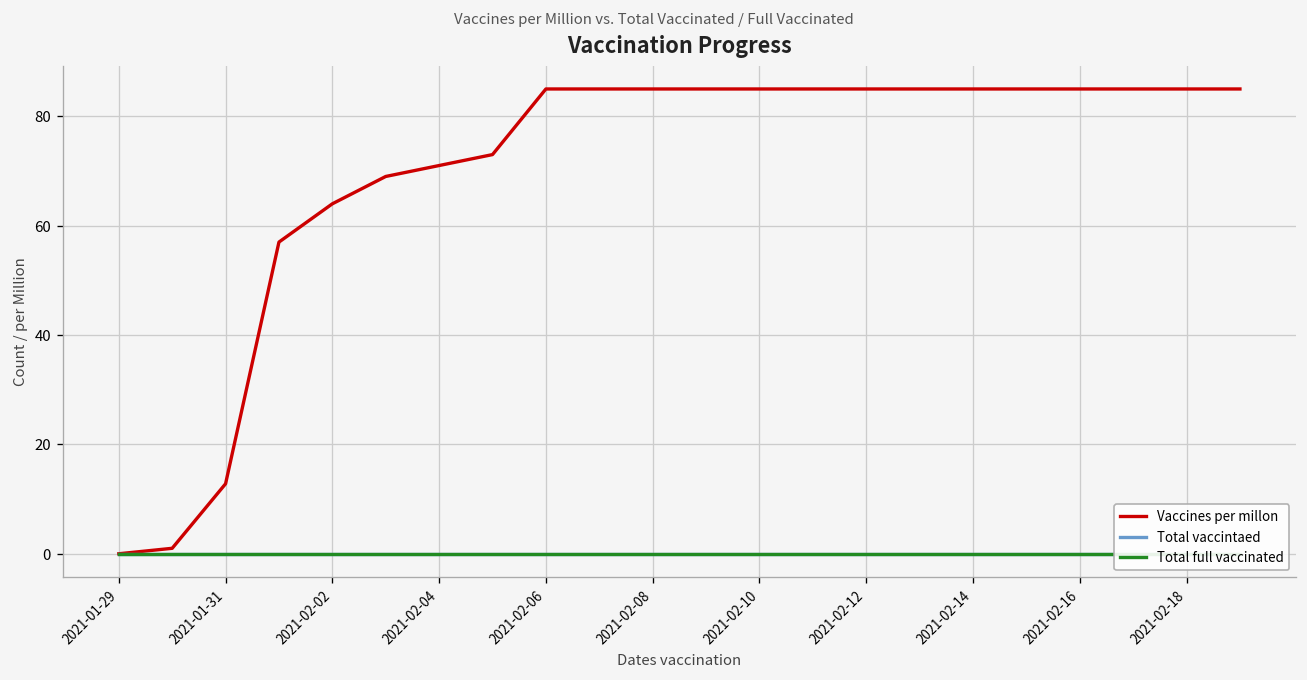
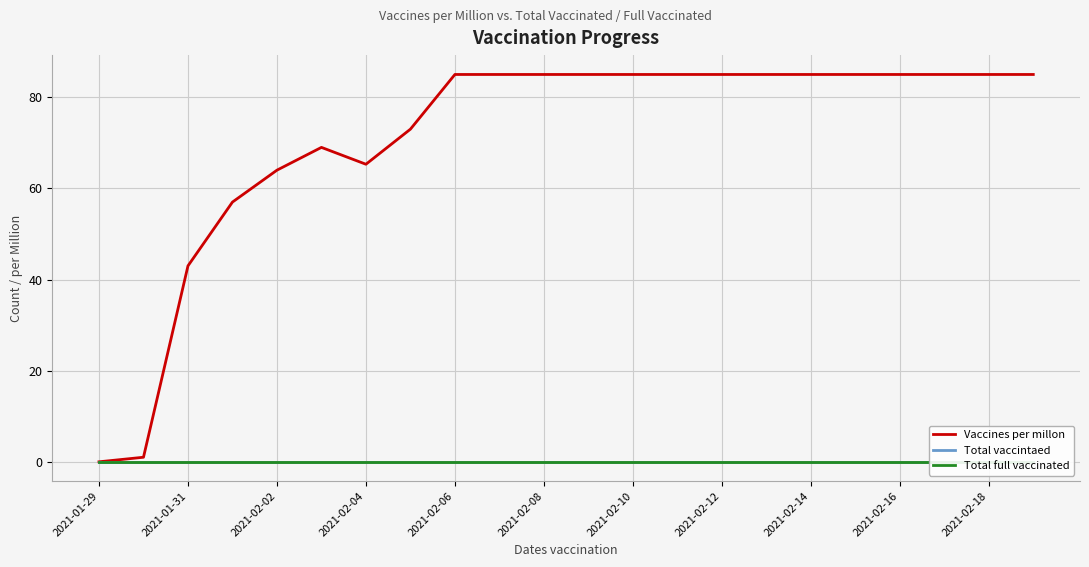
Vaccines per millon, 2021-01-31: 13 -> 43
Vaccines per millon, 2021-02-04: 71 -> 65
